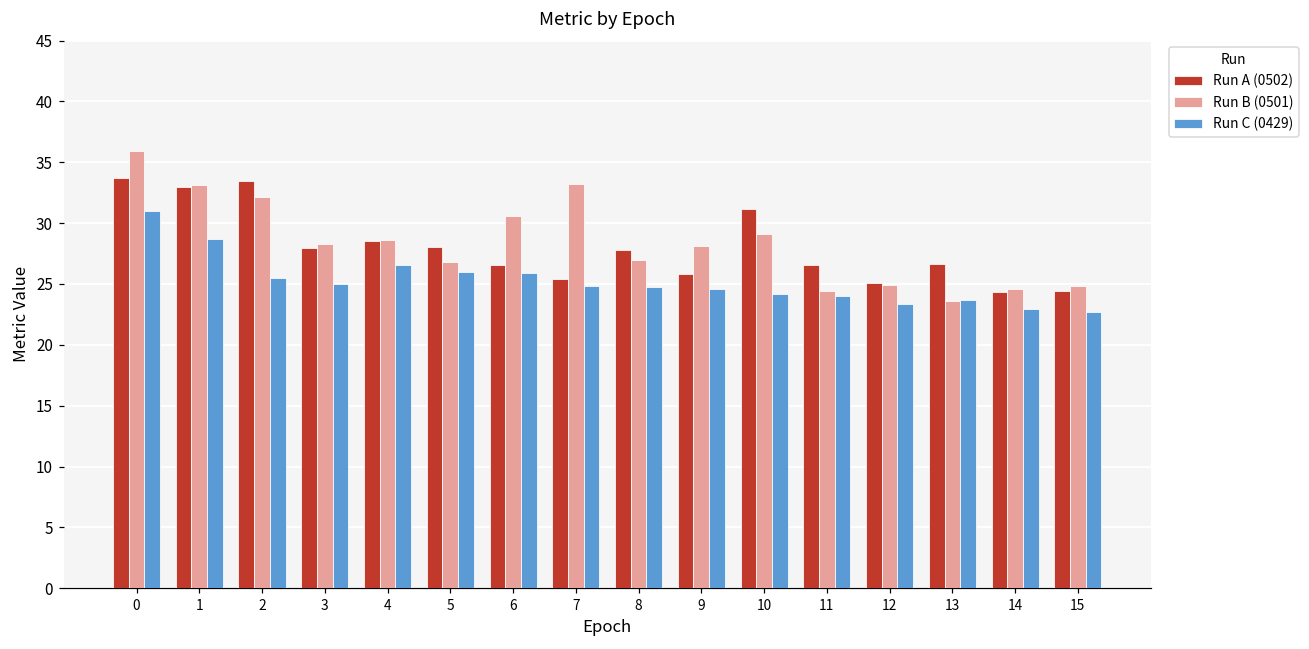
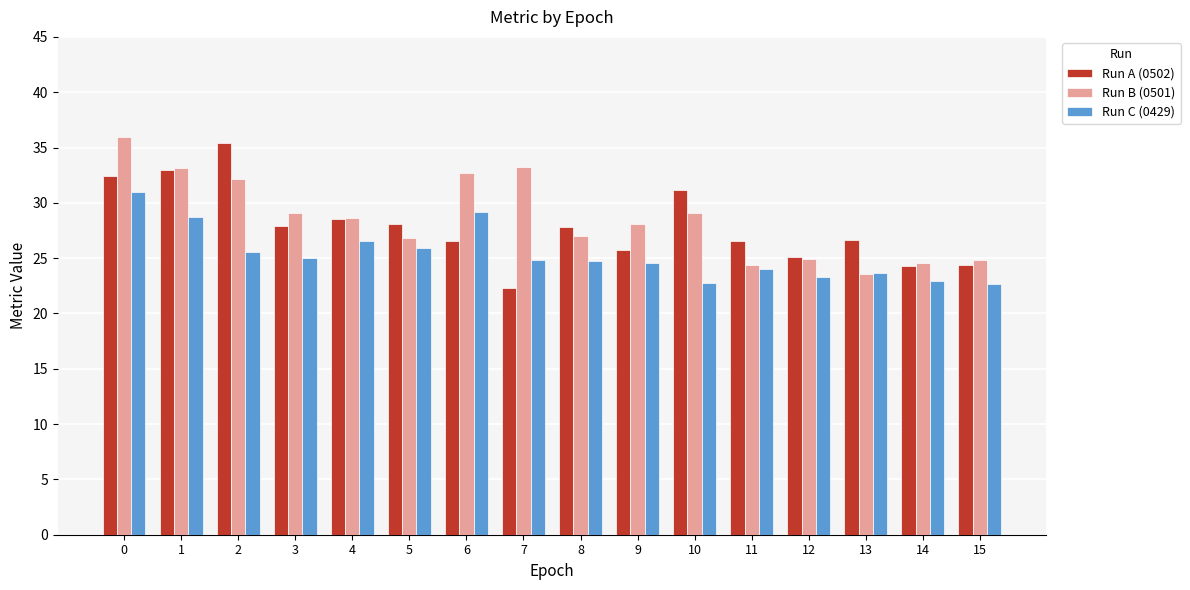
Run A (0502), 0: 33.7 -> 32.4
Run A (0502), 2: 33.4 -> 35.4
Run B (0501), 3: 28.3 -> 29.1
Run B (0501), 6: 30.6 -> 32.7
Run C (0429), 6: 25.9 -> 29.2
Run A (0502), 7: 25.4 -> 22.3
Run C (0429), 10: 24.2 -> 22.8
